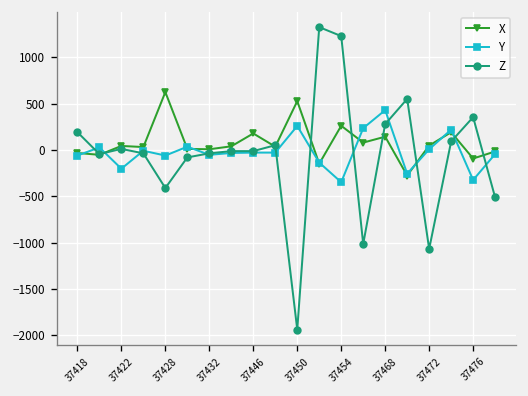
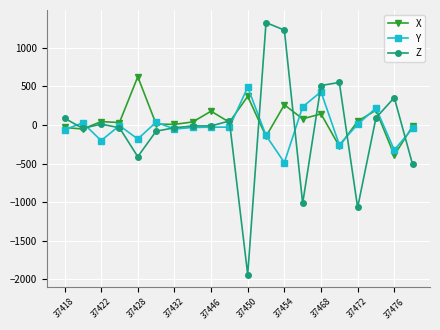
Z, 37418: 200 -> 100
Y, 37428: -100 -> -200
X, 37450: 500 -> 400
Y, 37450: 300 -> 500
Y, 37454: -300 -> -500
Z, 37468: 300 -> 500
X, 37476: -100 -> -400
